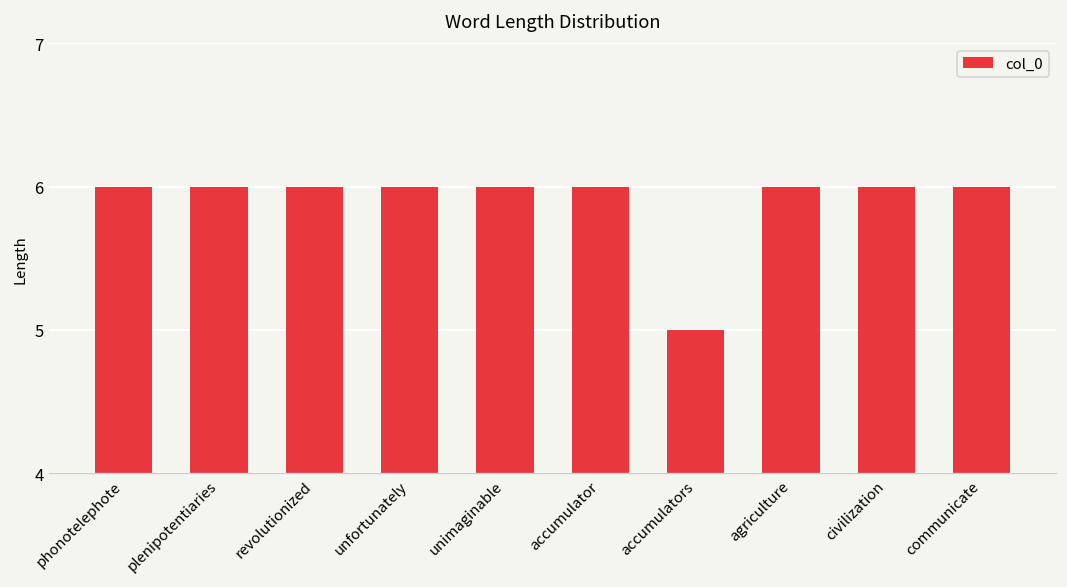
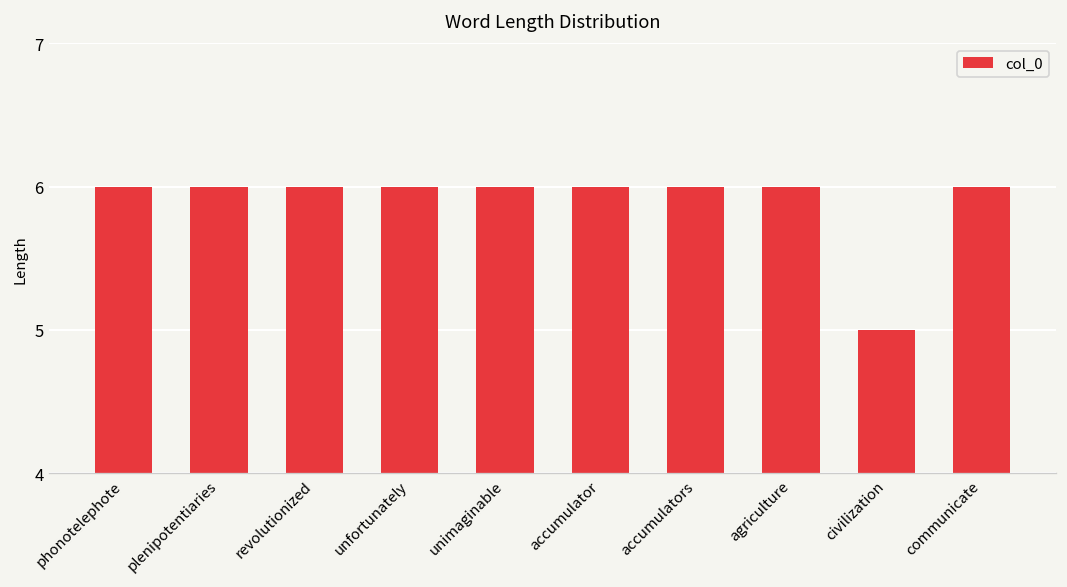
accumulators: 5 -> 6
civilization: 6 -> 5
